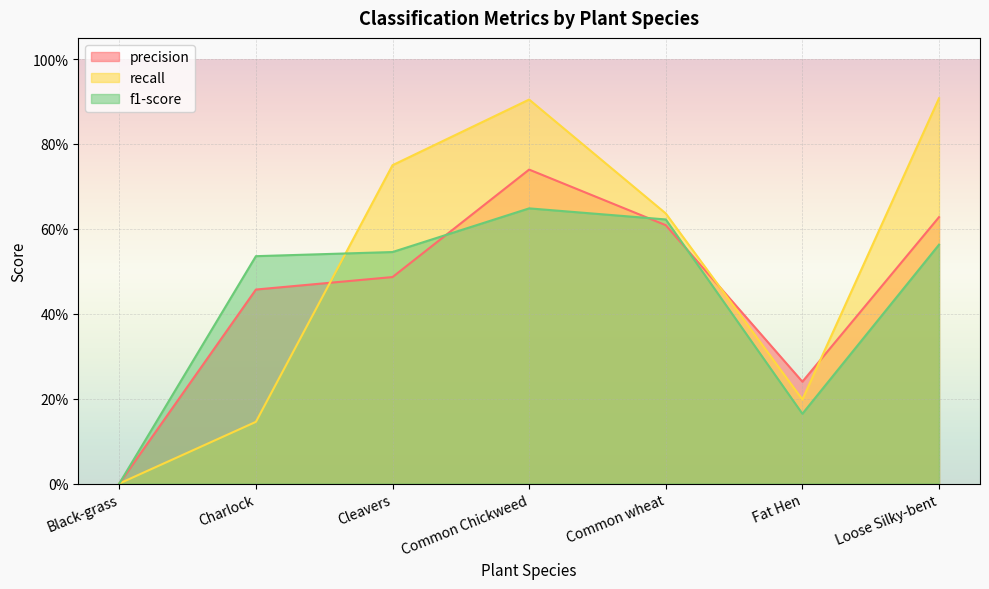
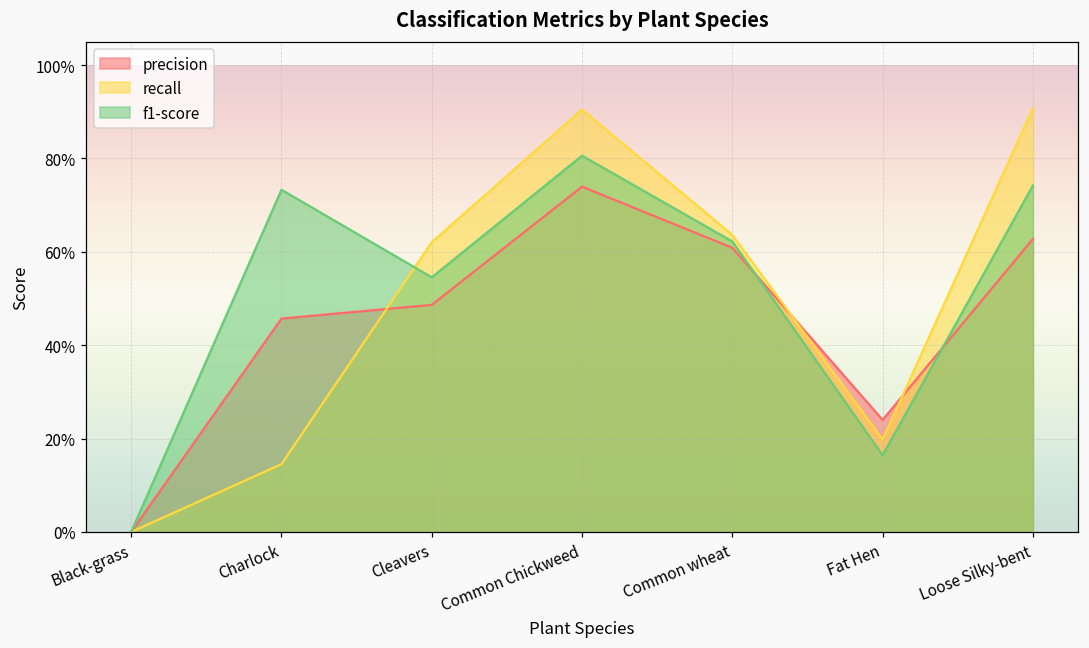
f1-score, Charlock: 54% -> 73%
recall, Cleavers: 75% -> 62%
f1-score, Common Chickweed: 65% -> 81%
f1-score, Loose Silky-bent: 56% -> 74%
